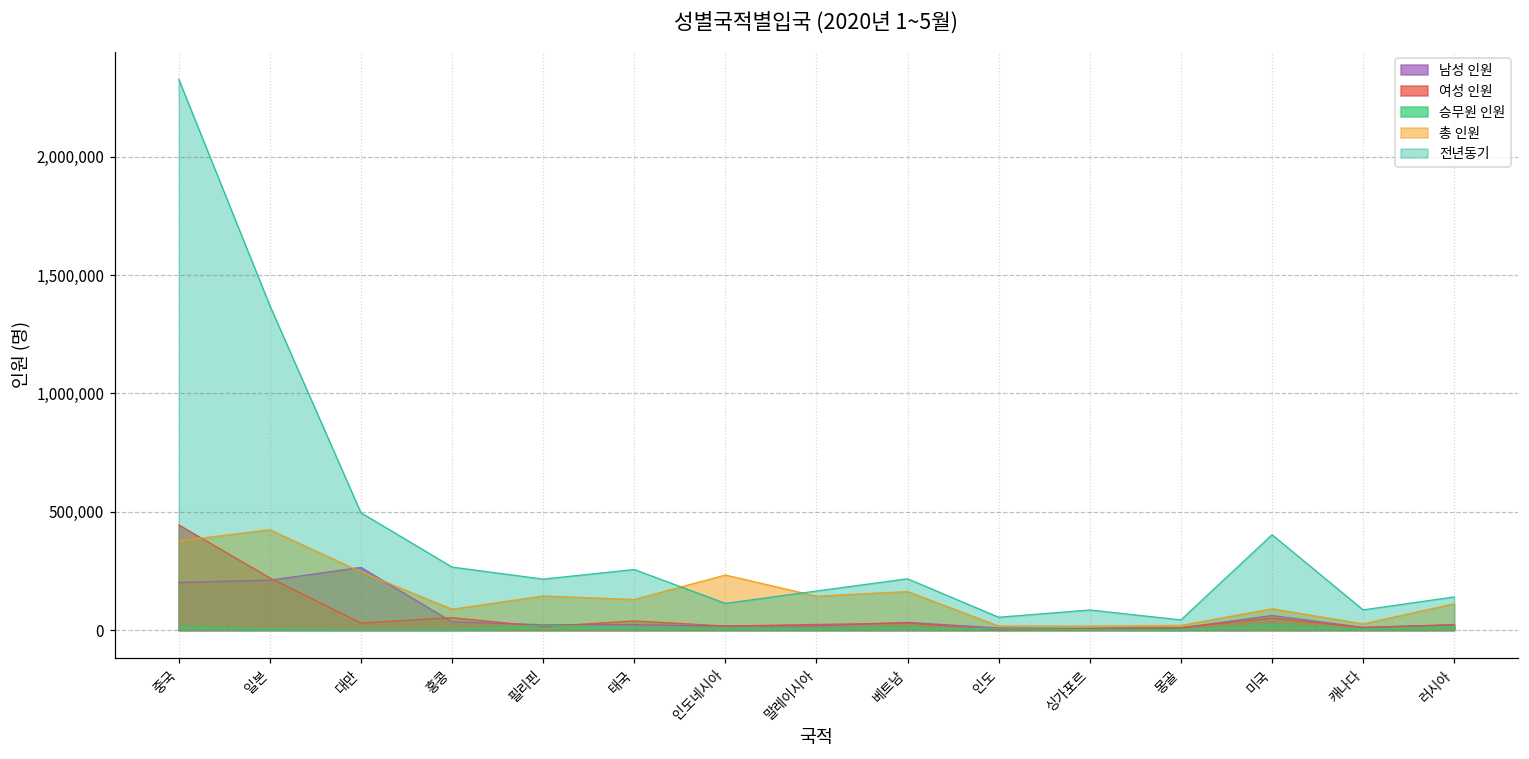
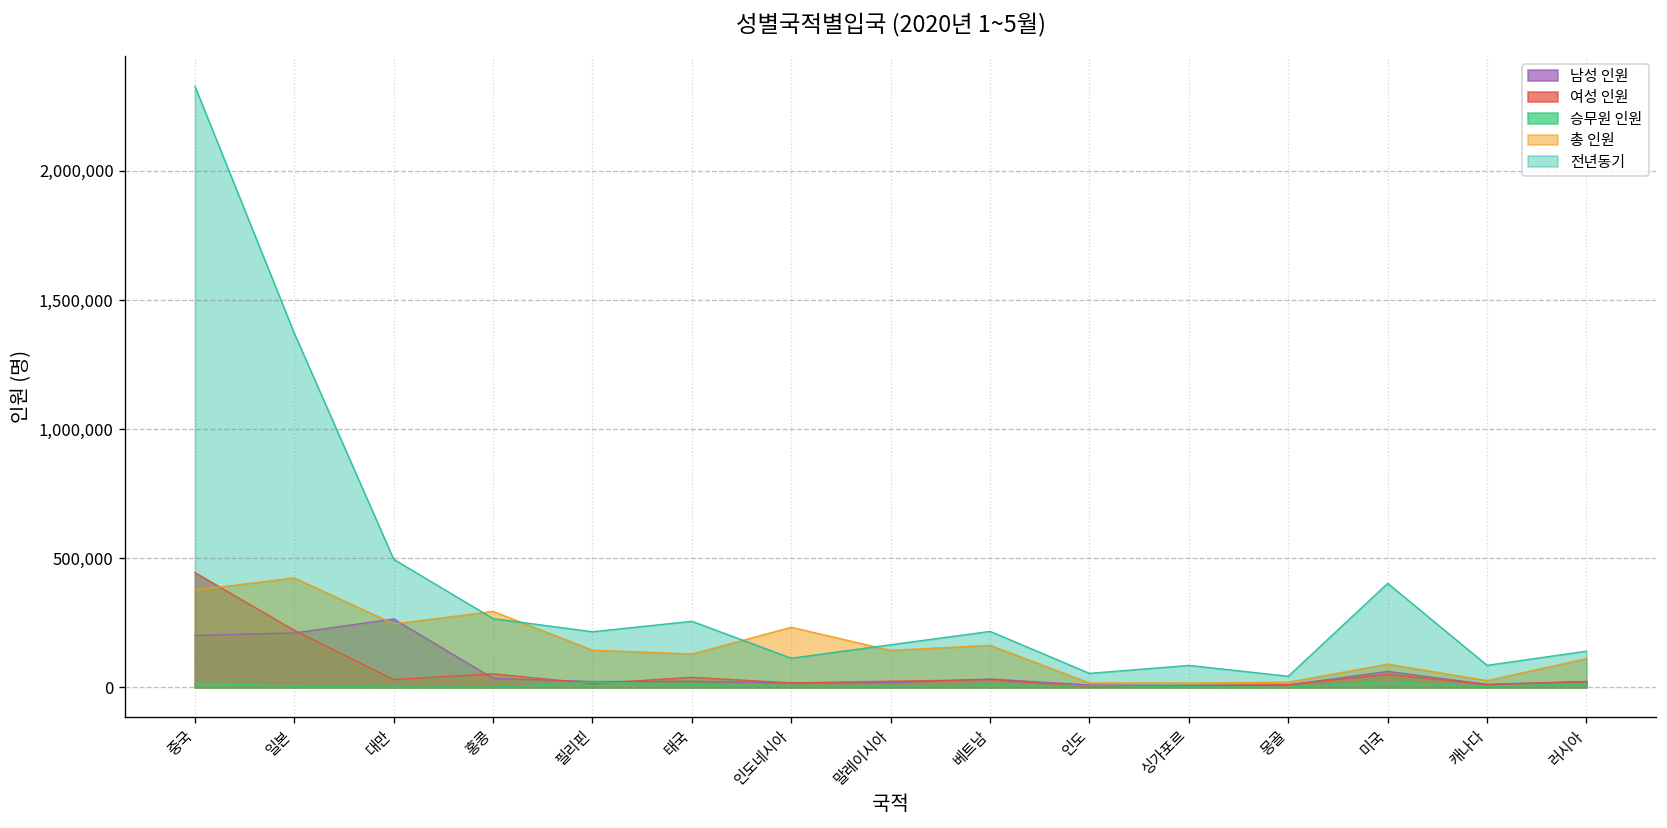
총 인원, 홍콩: 90,000 -> 290,000
